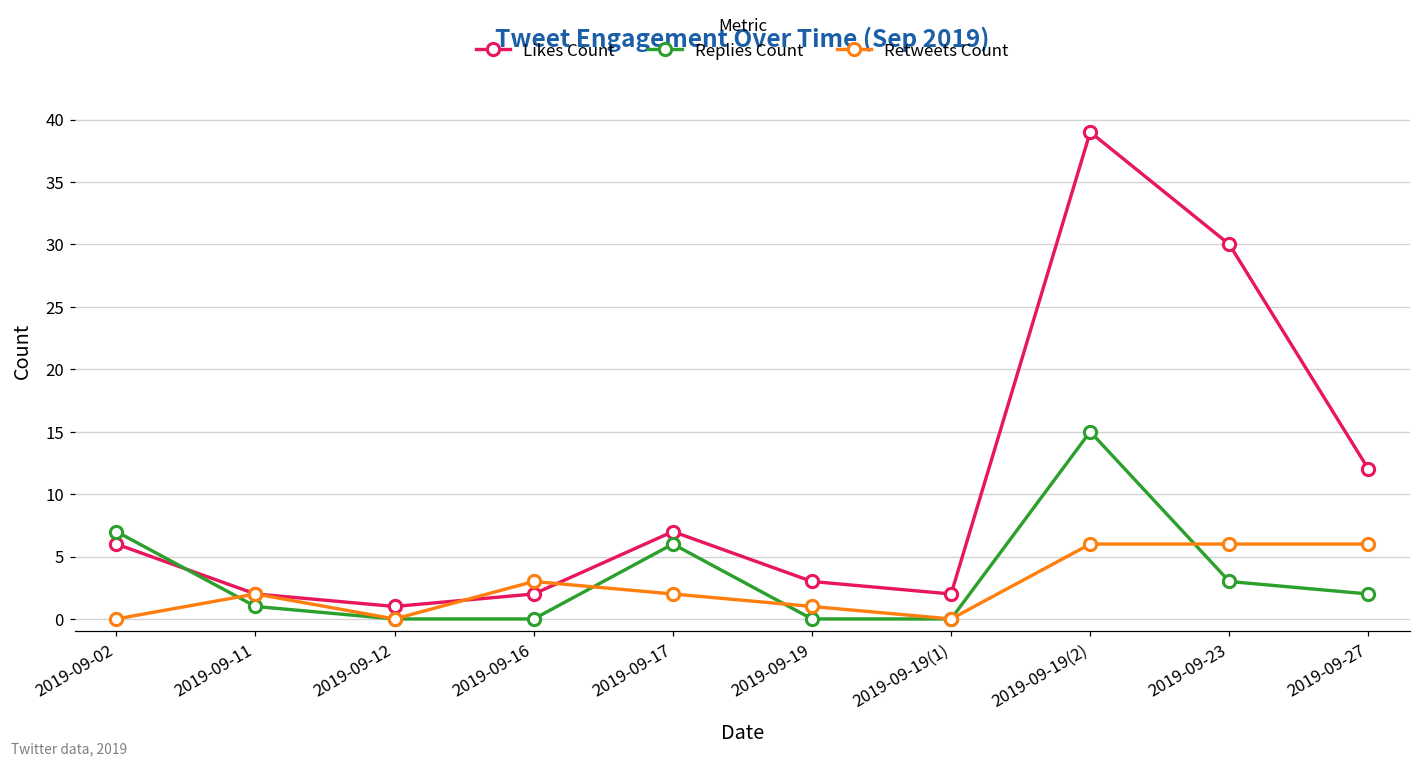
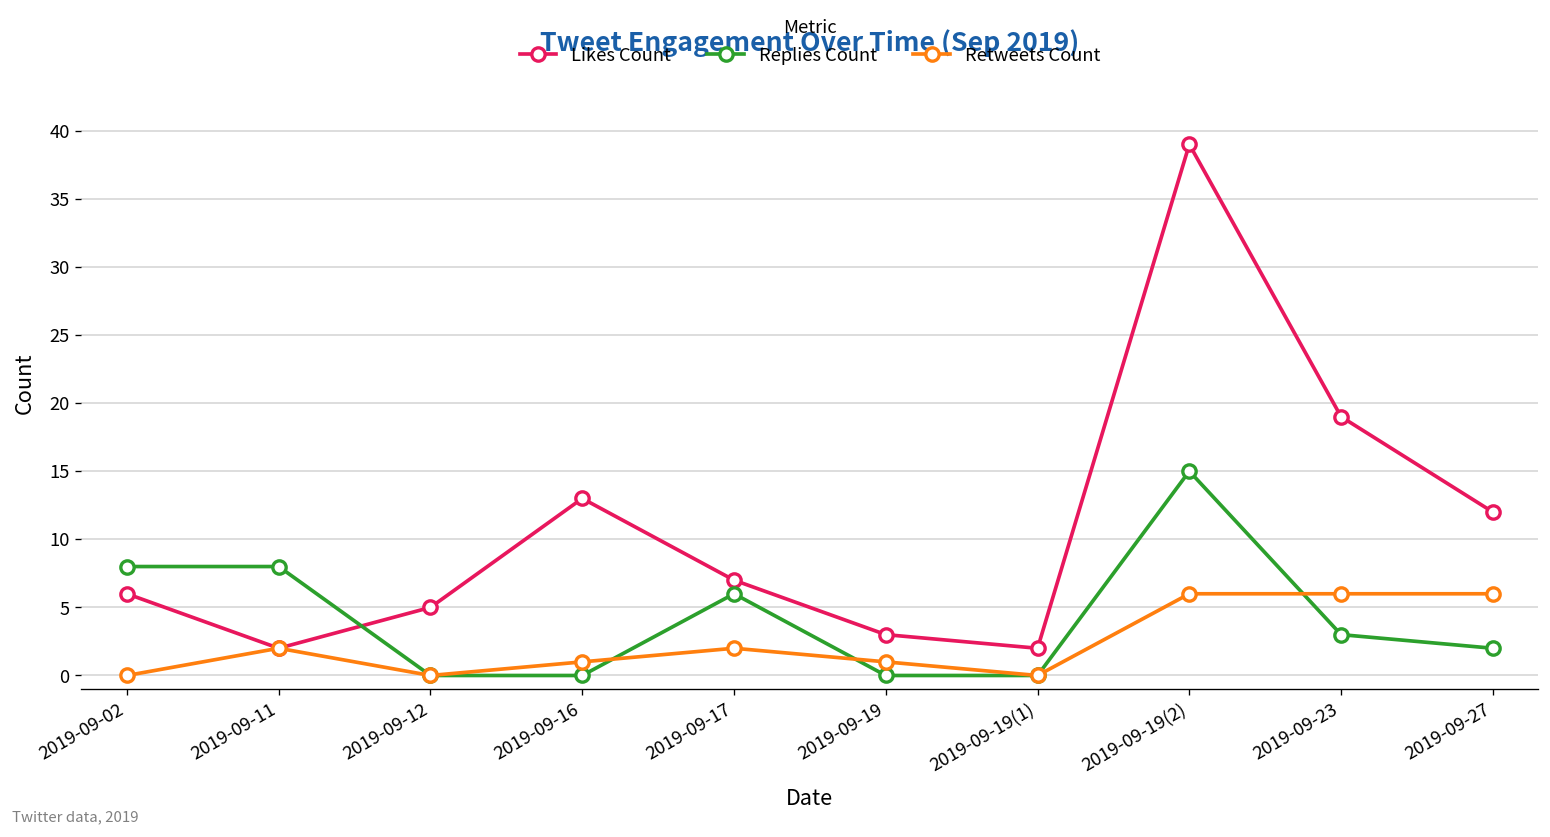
Replies Count, 2019-09-02: 7 -> 8
Replies Count, 2019-09-11: 1 -> 8
Likes Count, 2019-09-12: 1 -> 5
Likes Count, 2019-09-16: 2 -> 13
Retweets Count, 2019-09-16: 3 -> 1
Likes Count, 2019-09-23: 30 -> 19
